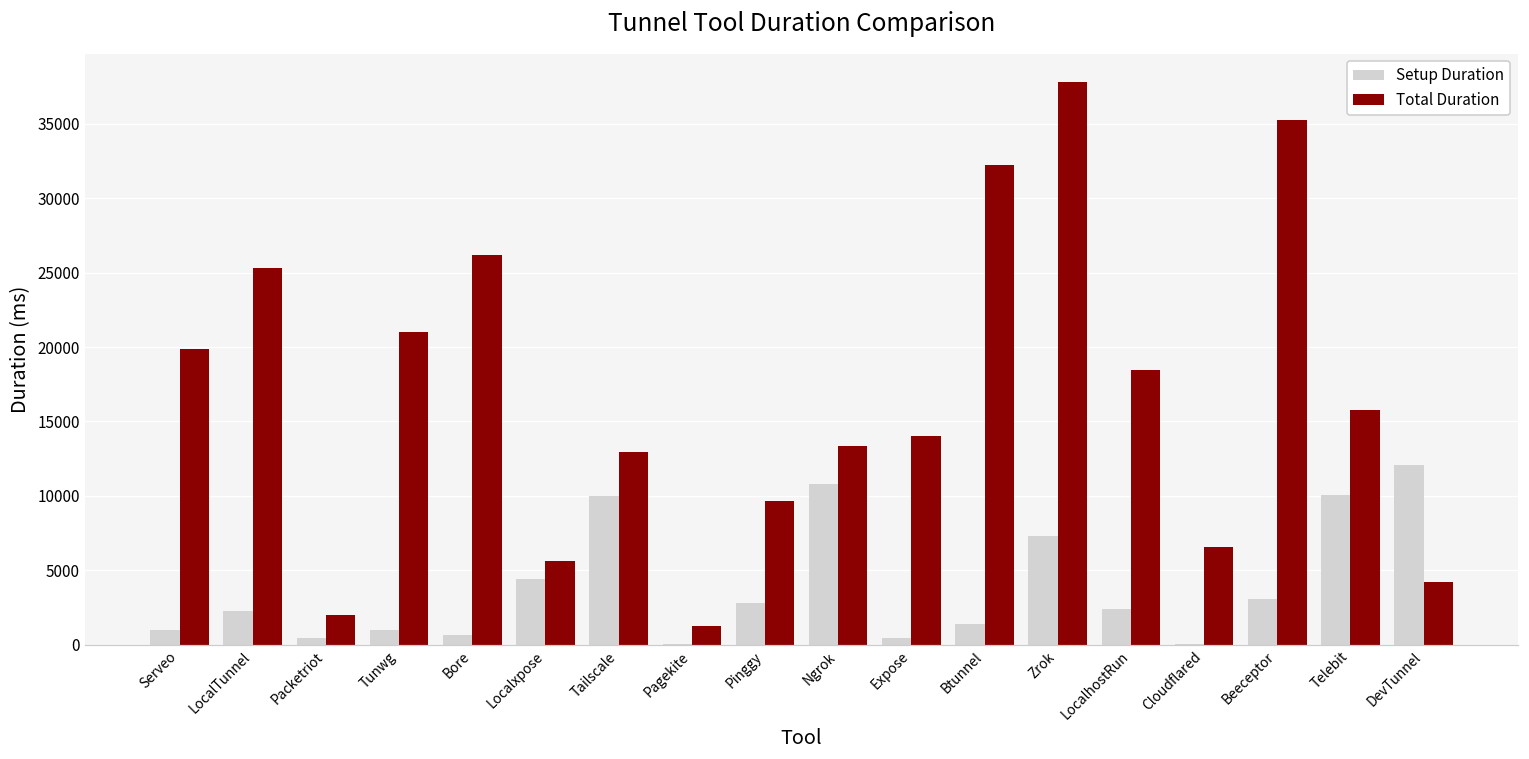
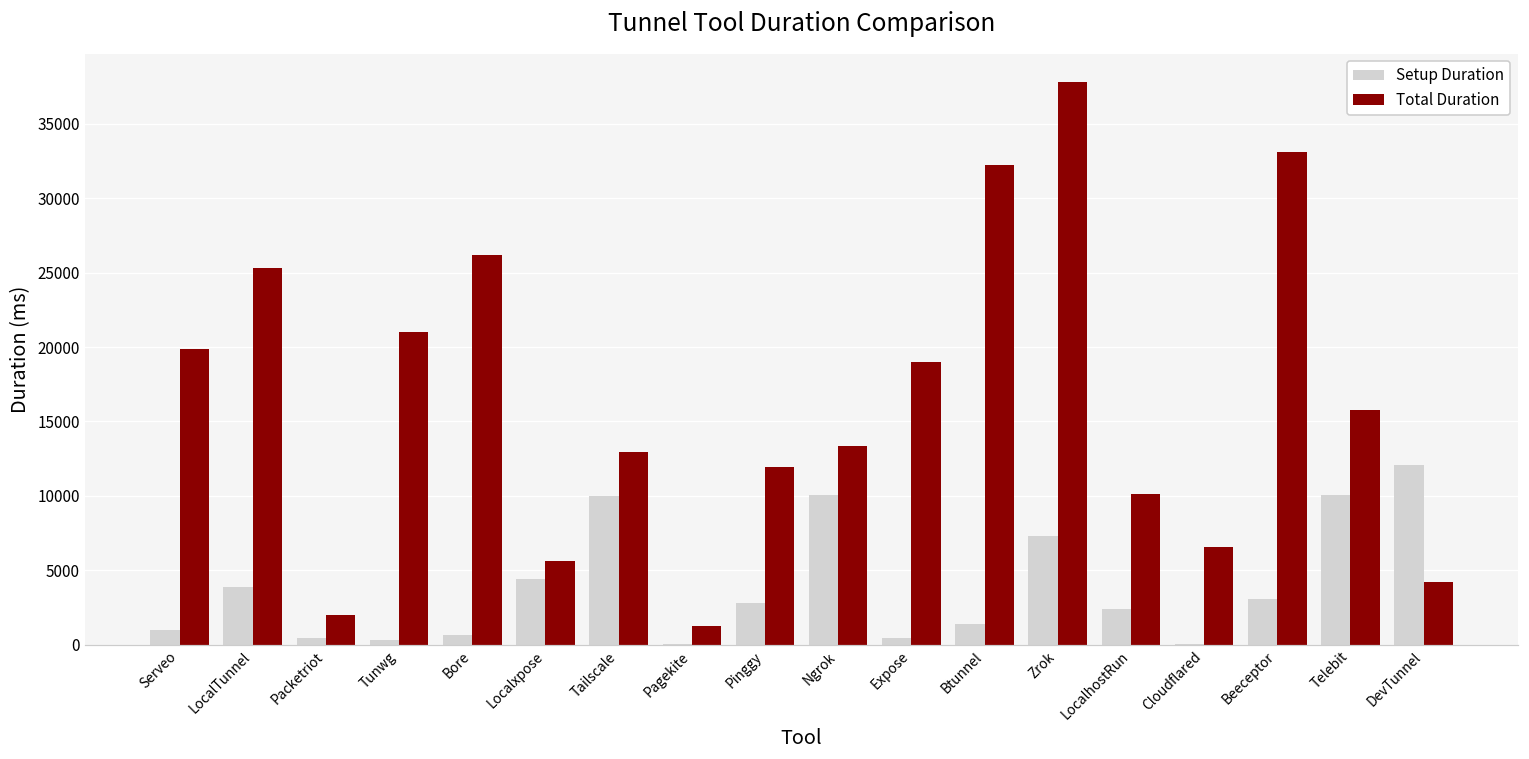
Setup Duration, LocalTunnel: 2200 -> 3900
Setup Duration, Tunwg: 1000 -> 300
Total Duration, Pinggy: 9600 -> 11900
Setup Duration, Ngrok: 10800 -> 10100
Total Duration, Expose: 14000 -> 19000
Total Duration, LocalhostRun: 18400 -> 10100
Total Duration, Beeceptor: 35200 -> 33100
